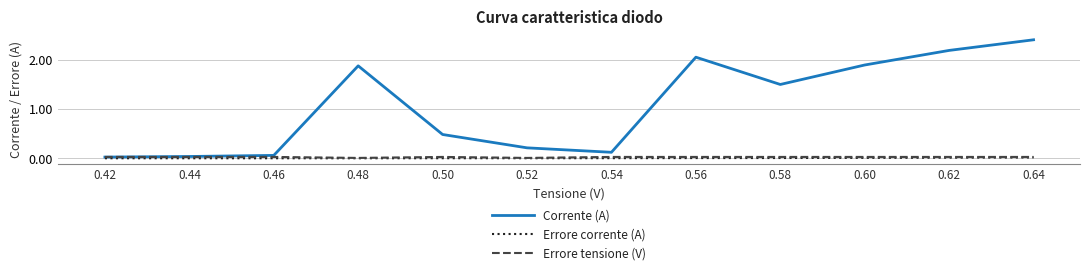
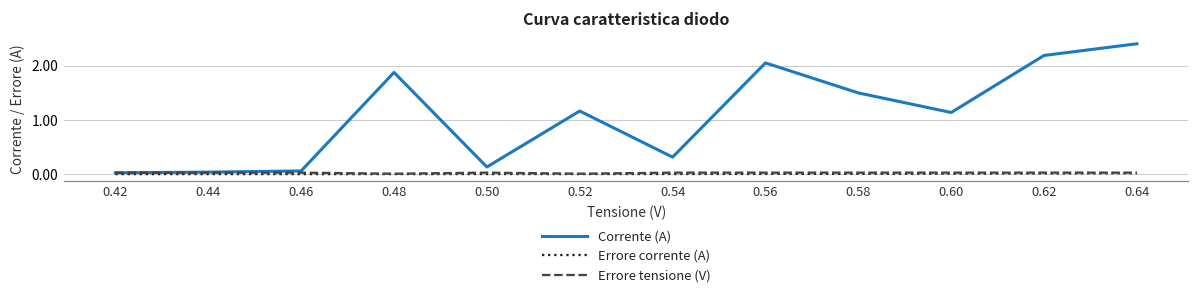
Corrente (A), 0.50: 0.5 -> 0.1
Corrente (A), 0.52: 0.2 -> 1.2
Corrente (A), 0.54: 0.1 -> 0.3
Corrente (A), 0.60: 1.9 -> 1.1
